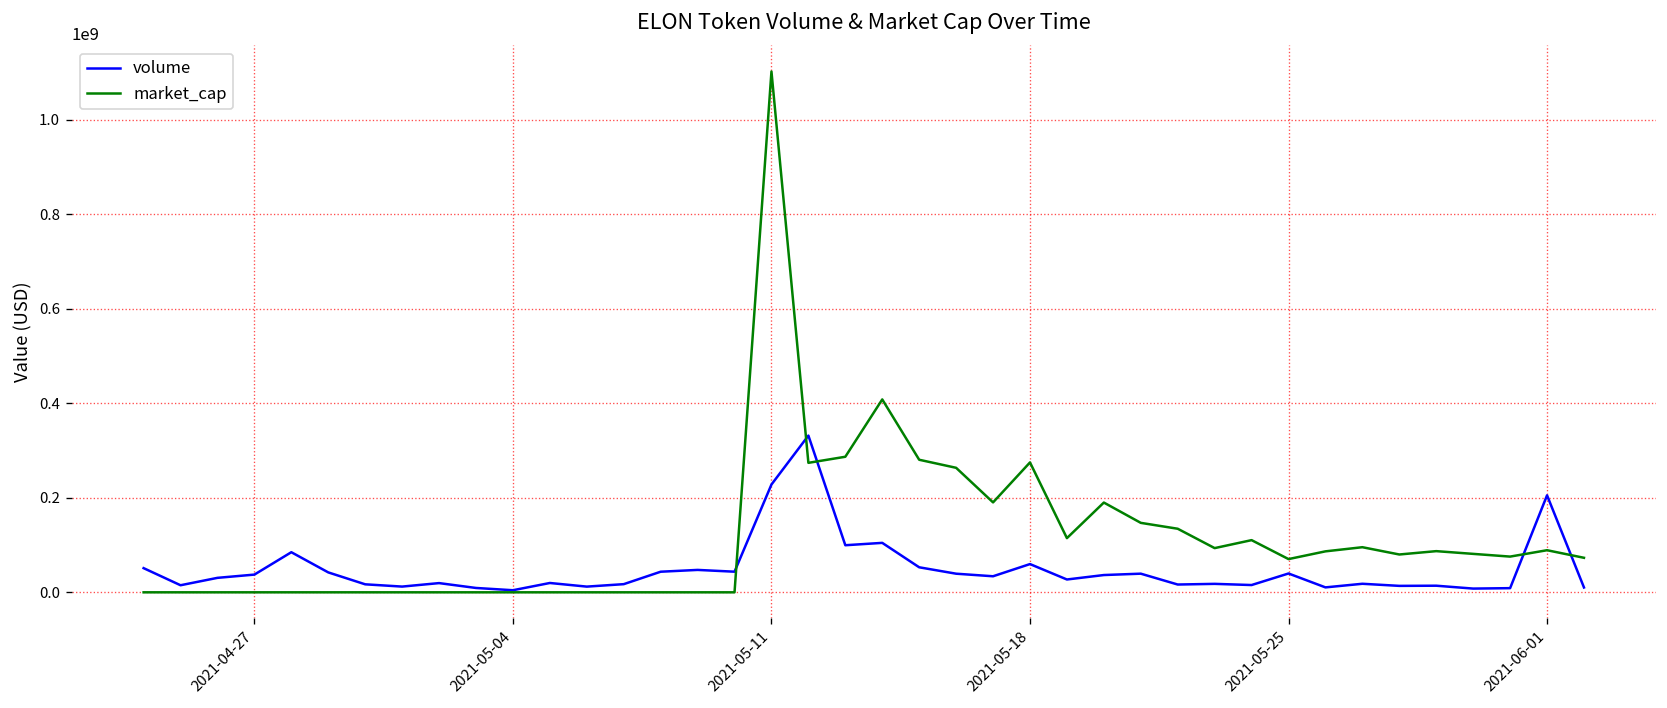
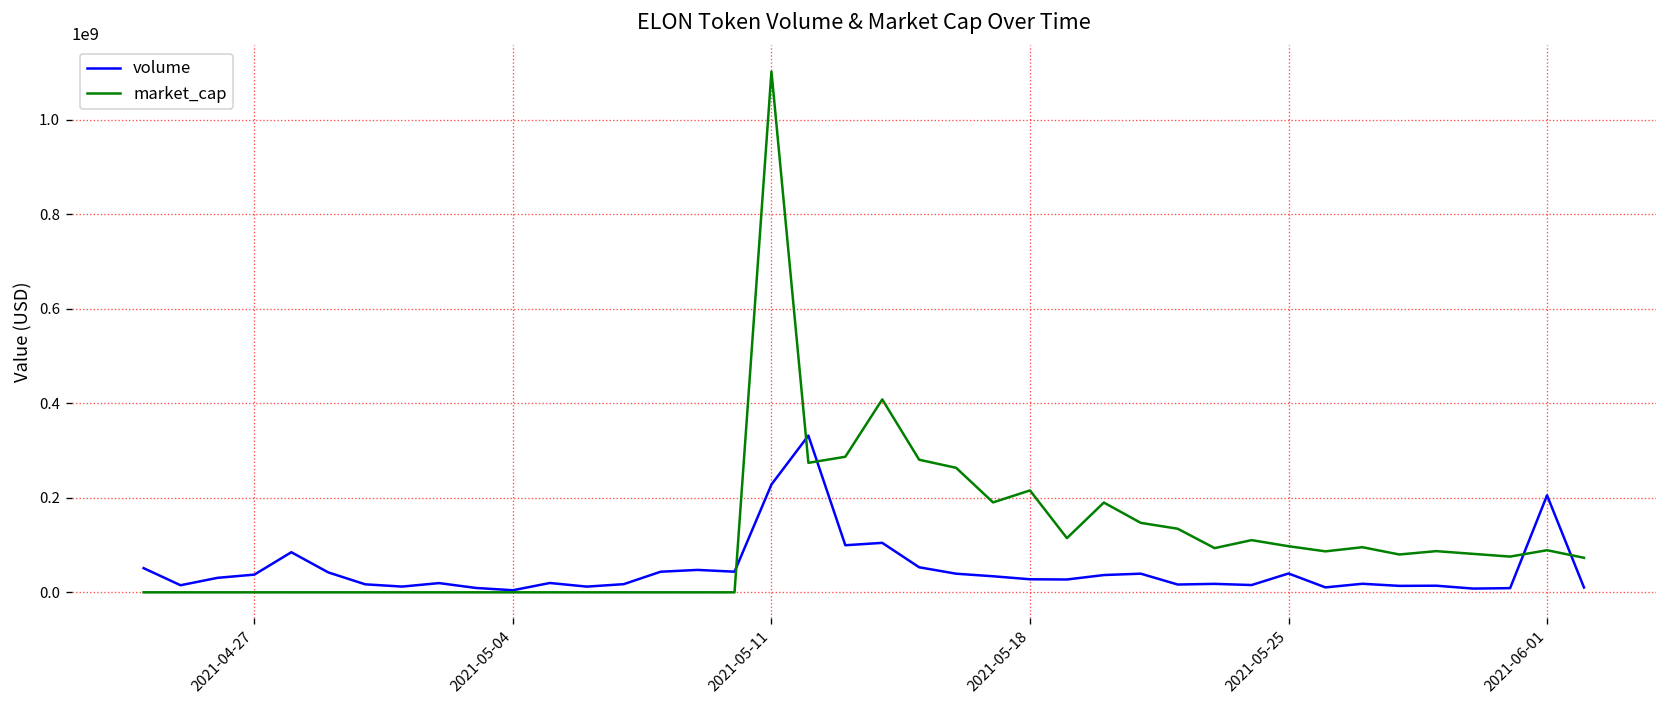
volume, 2021-05-18: 60000000 -> 30000000
market_cap, 2021-05-18: 270000000 -> 220000000
market_cap, 2021-05-25: 70000000 -> 100000000
